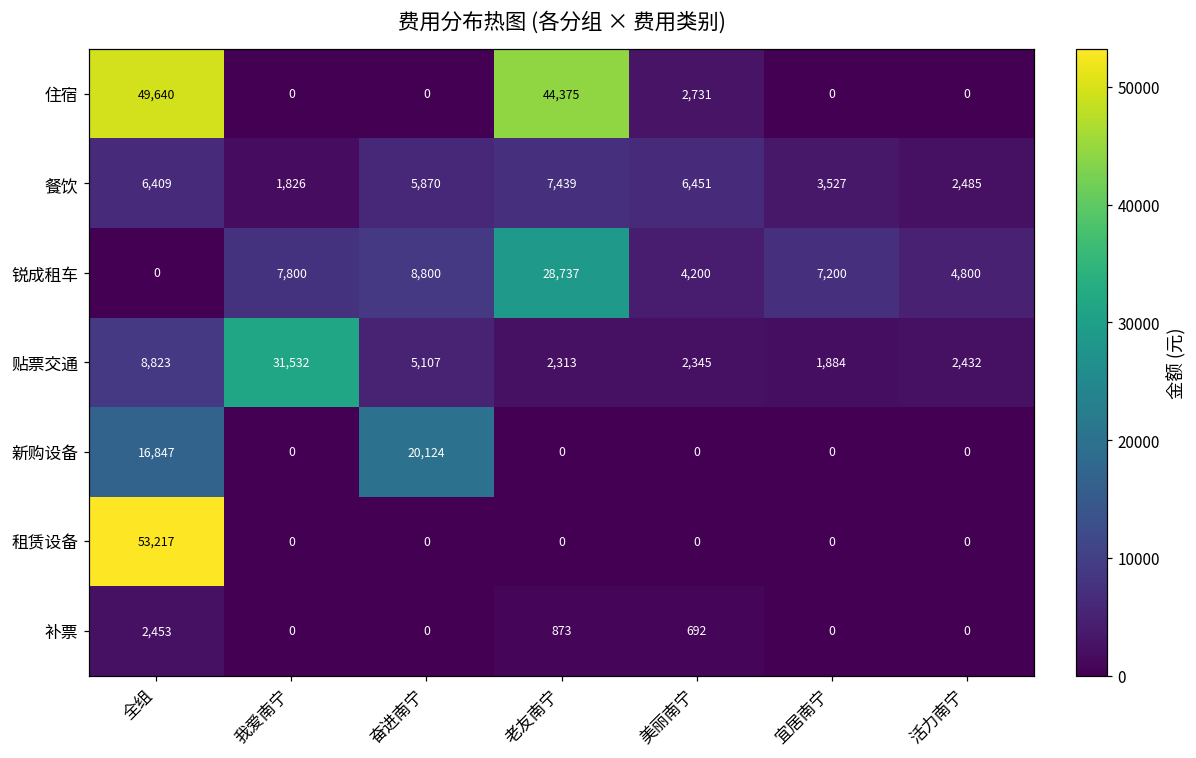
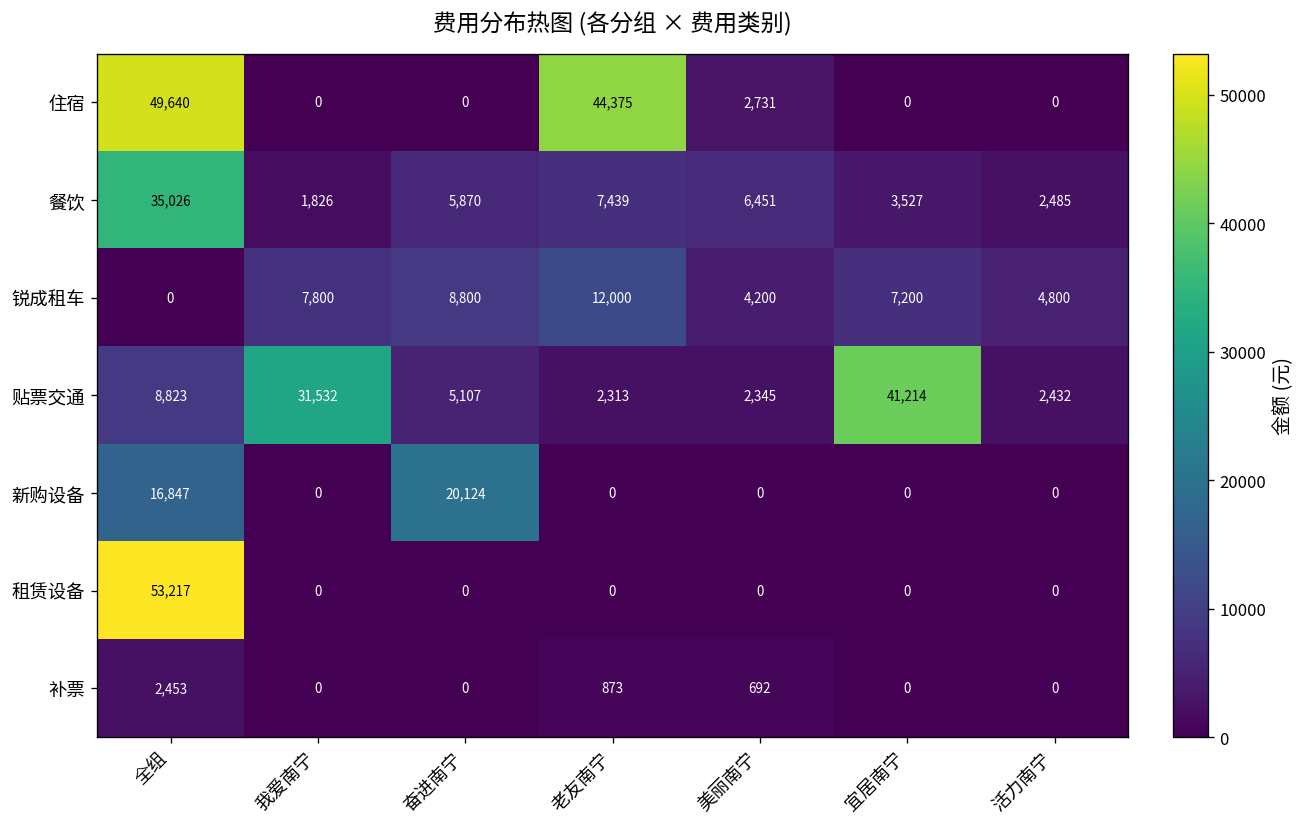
餐饮, 全组: 6,409 -> 35,026
锐成租车, 老友南宁: 28,737 -> 12,000
贴票交通, 宜居南宁: 1,884 -> 41,214
